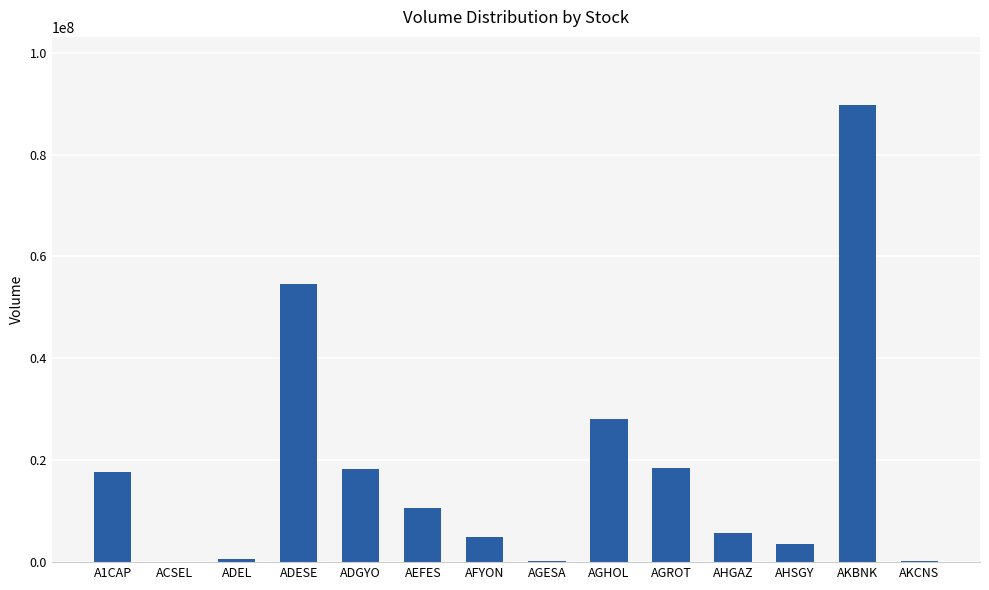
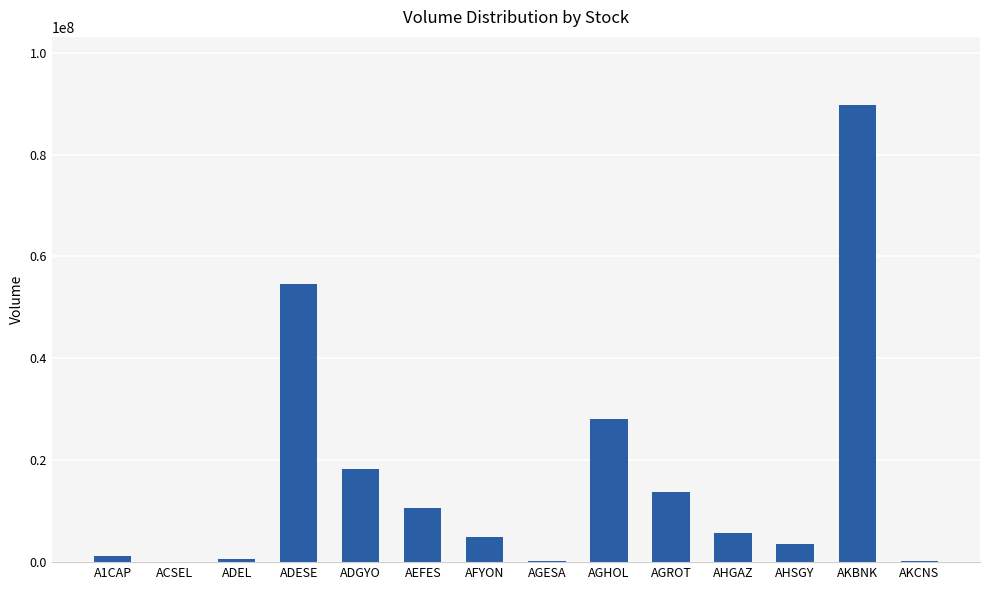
A1CAP: 18000000 -> 1000000
AGROT: 19000000 -> 14000000
